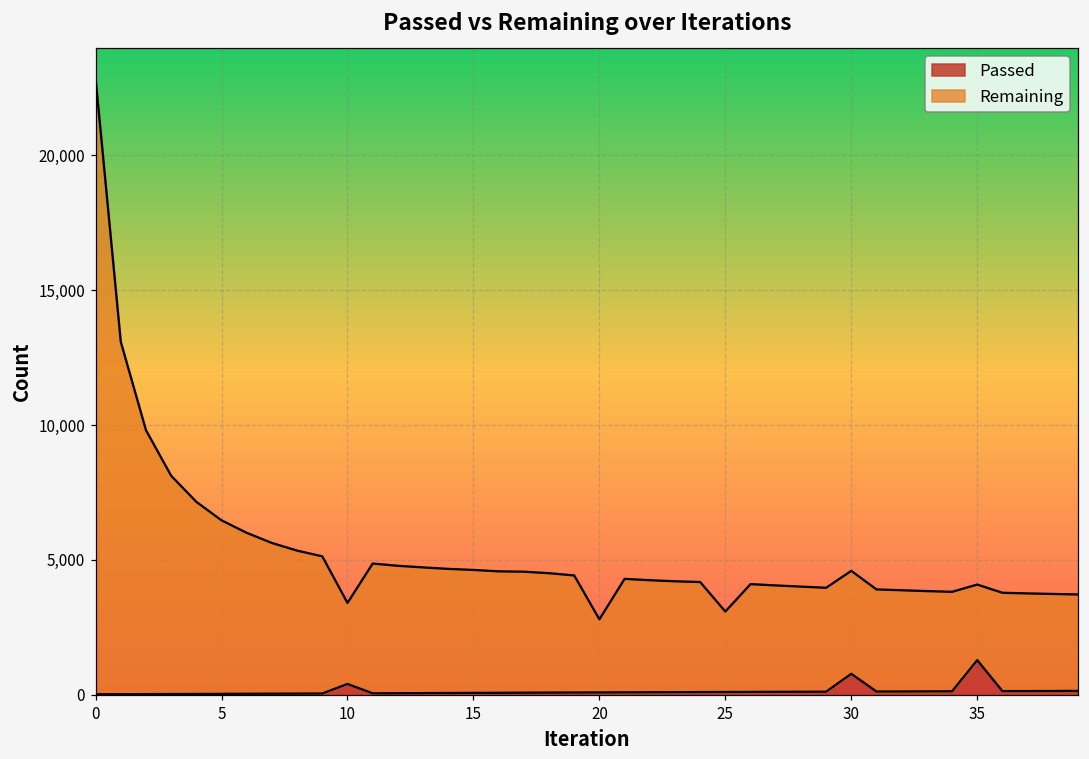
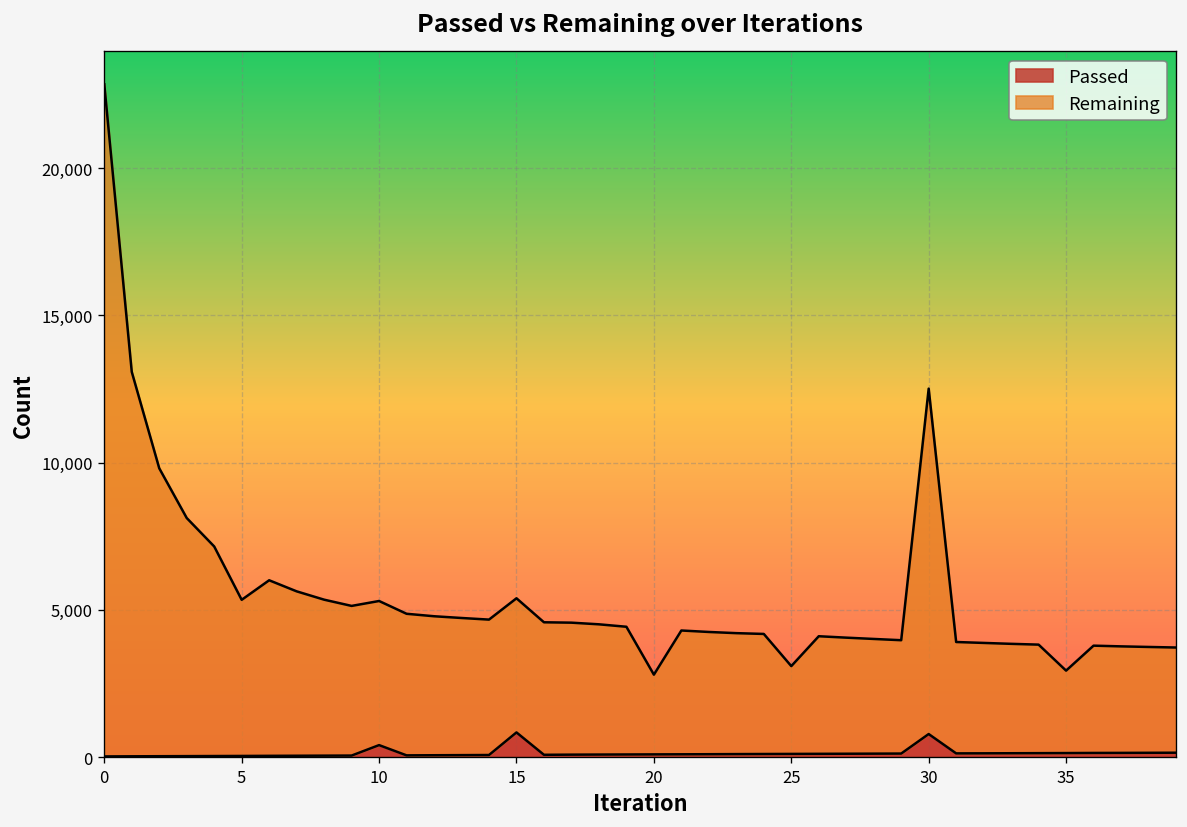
Remaining, 5: 6,400 -> 5,300
Remaining, 10: 3,000 -> 4,900
Passed, 15: 100 -> 800
Remaining, 30: 3,800 -> 11,700
Passed, 35: 1,300 -> 100
